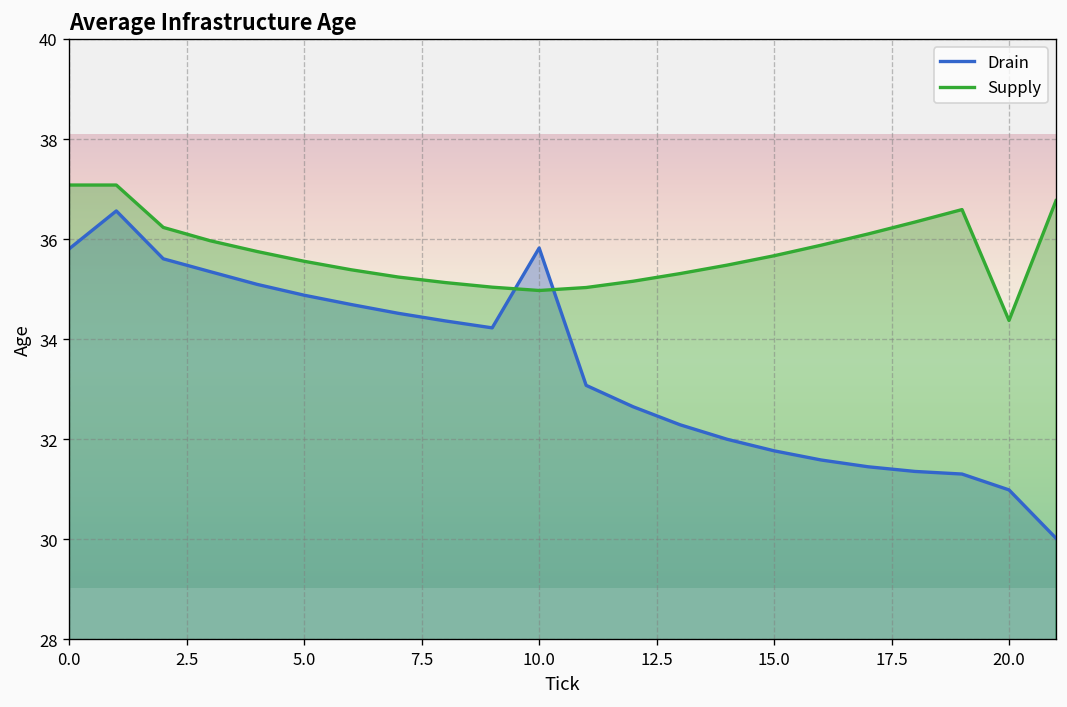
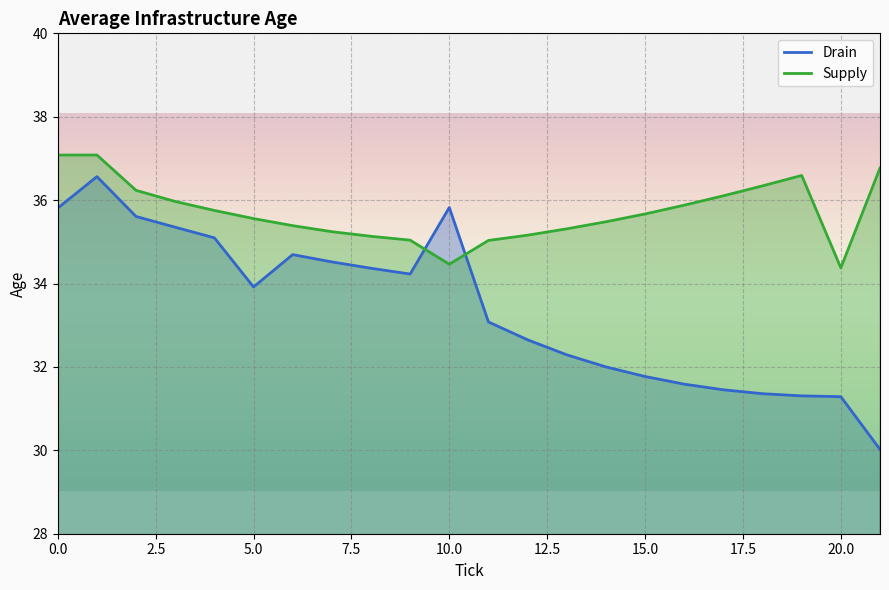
Drain, 5.0: 34.9 -> 33.9
Supply, 10.0: 35.0 -> 34.5
Drain, 20.0: 31.0 -> 31.3
